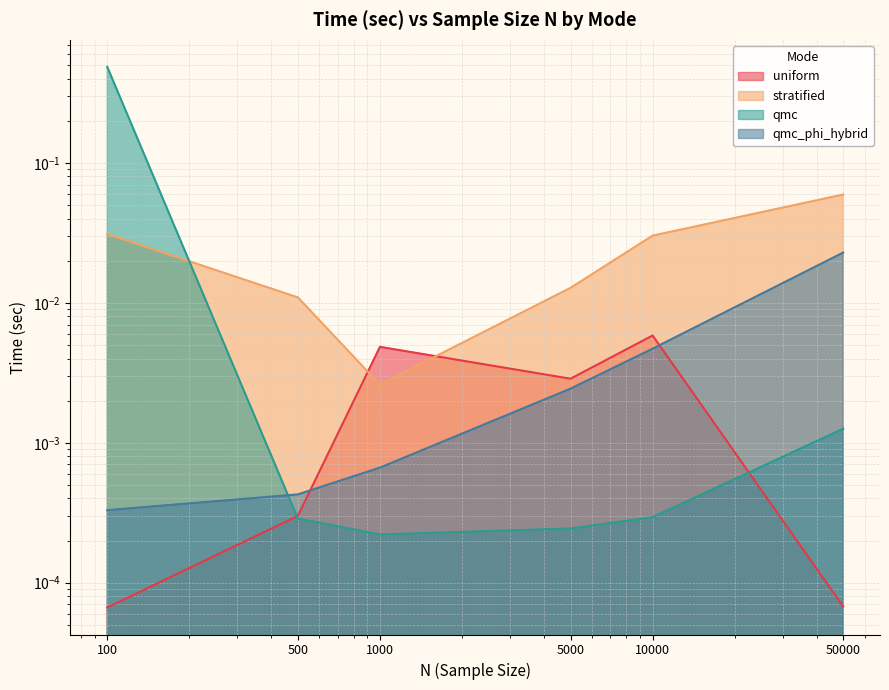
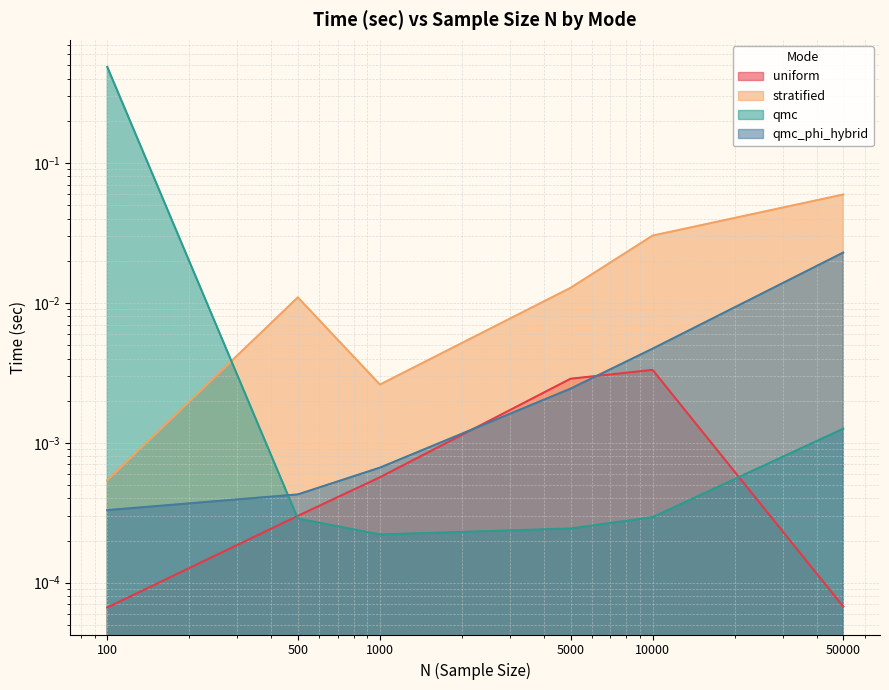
stratified, 100: 0.031 -> 0.00054
uniform, 1000: 0.0048 -> 0.00057
uniform, 10000: 0.0058 -> 0.0033
